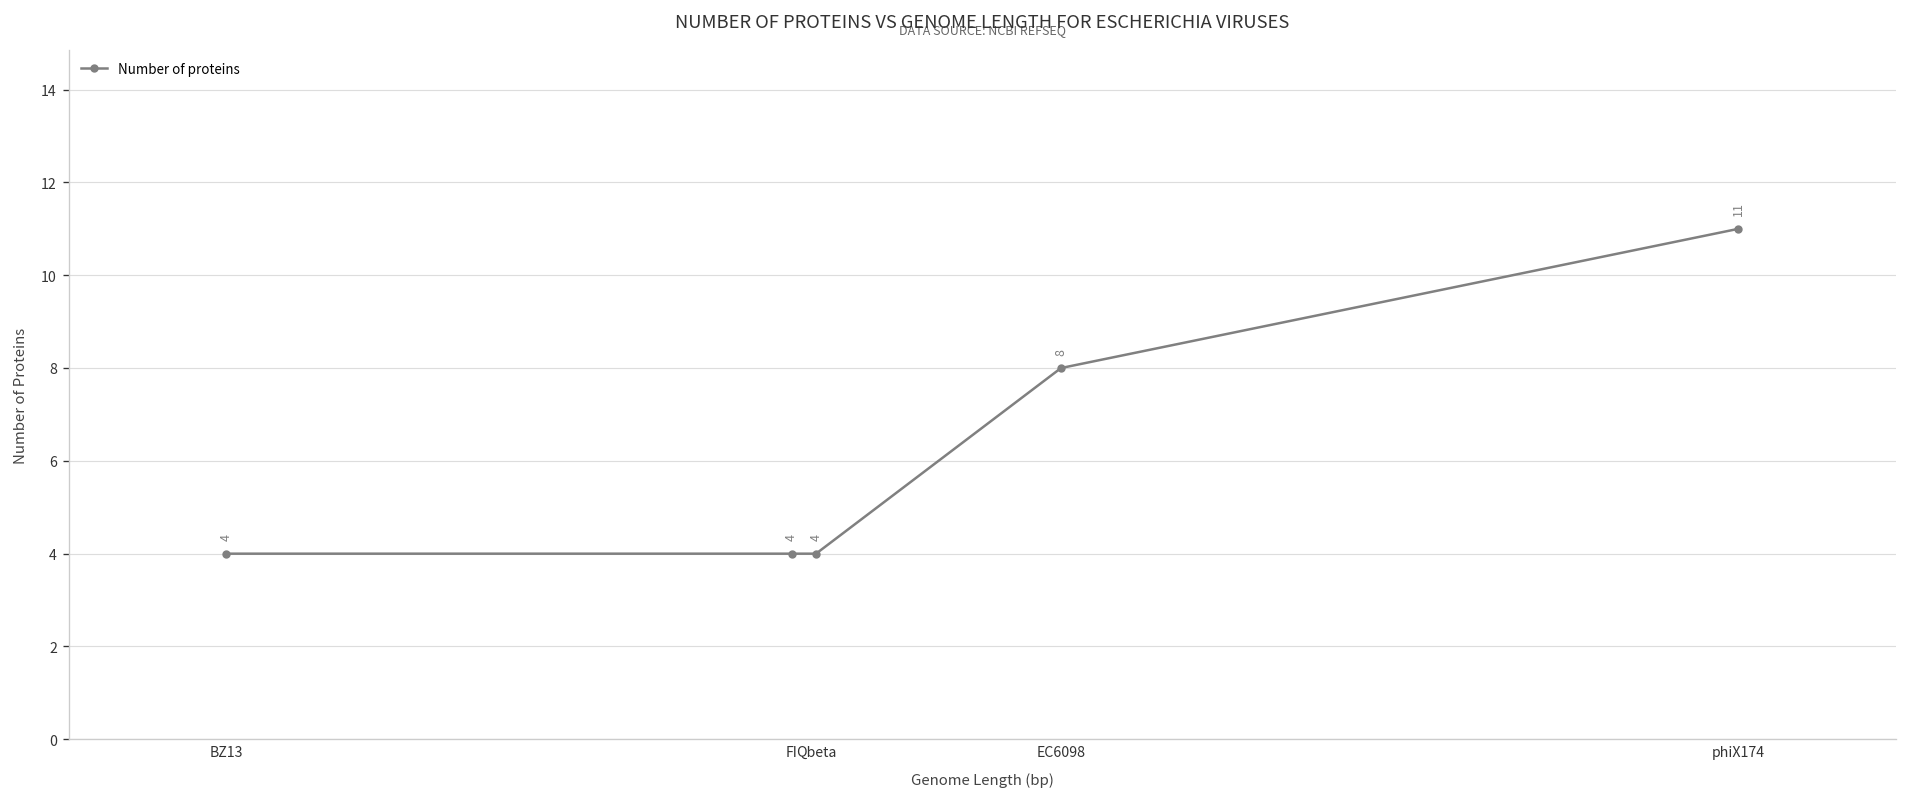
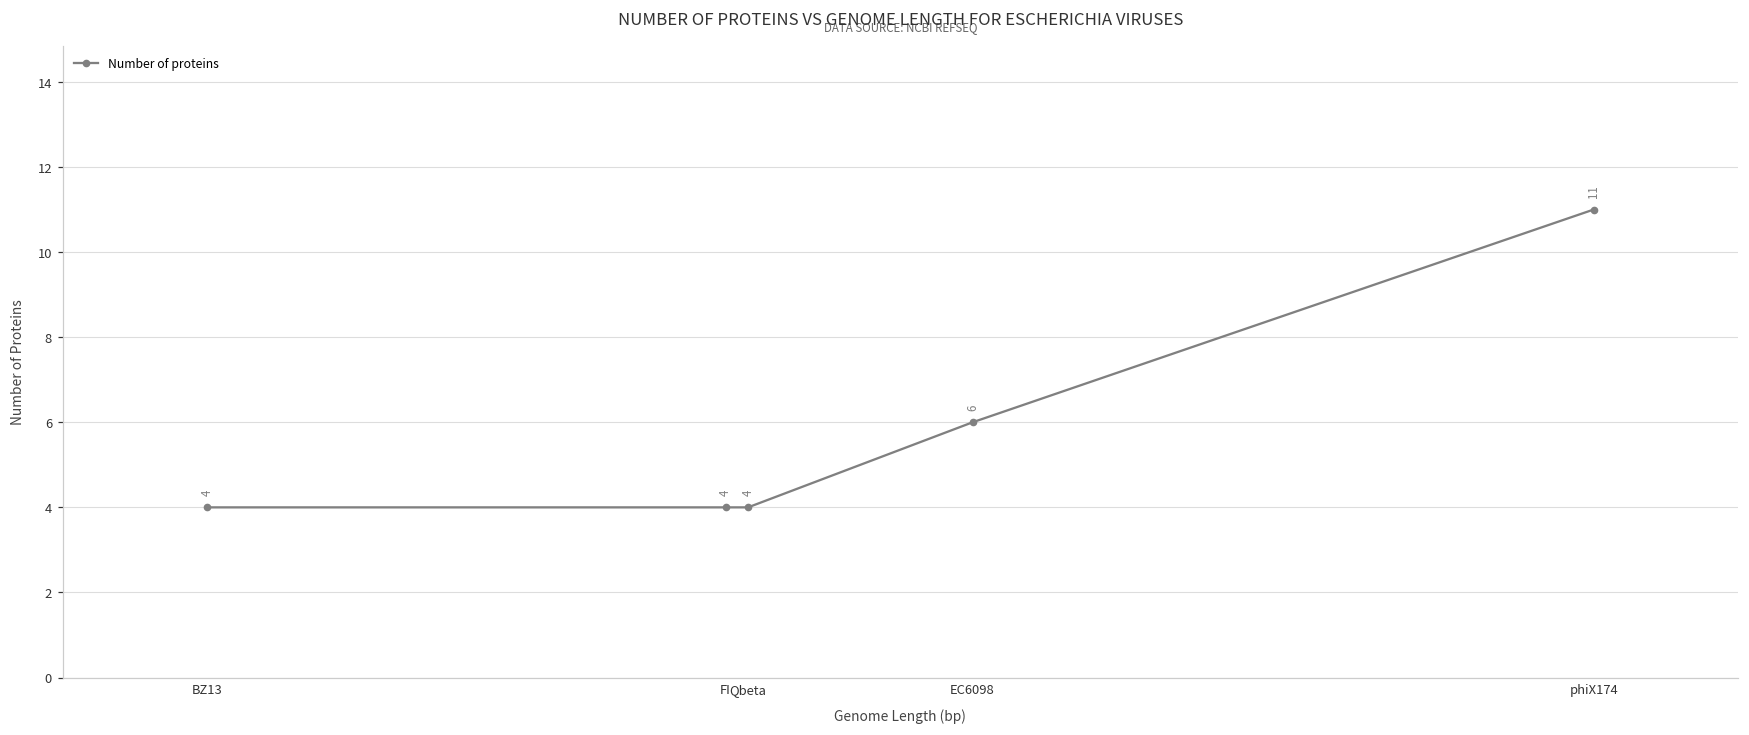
EC6098: 8 -> 6
